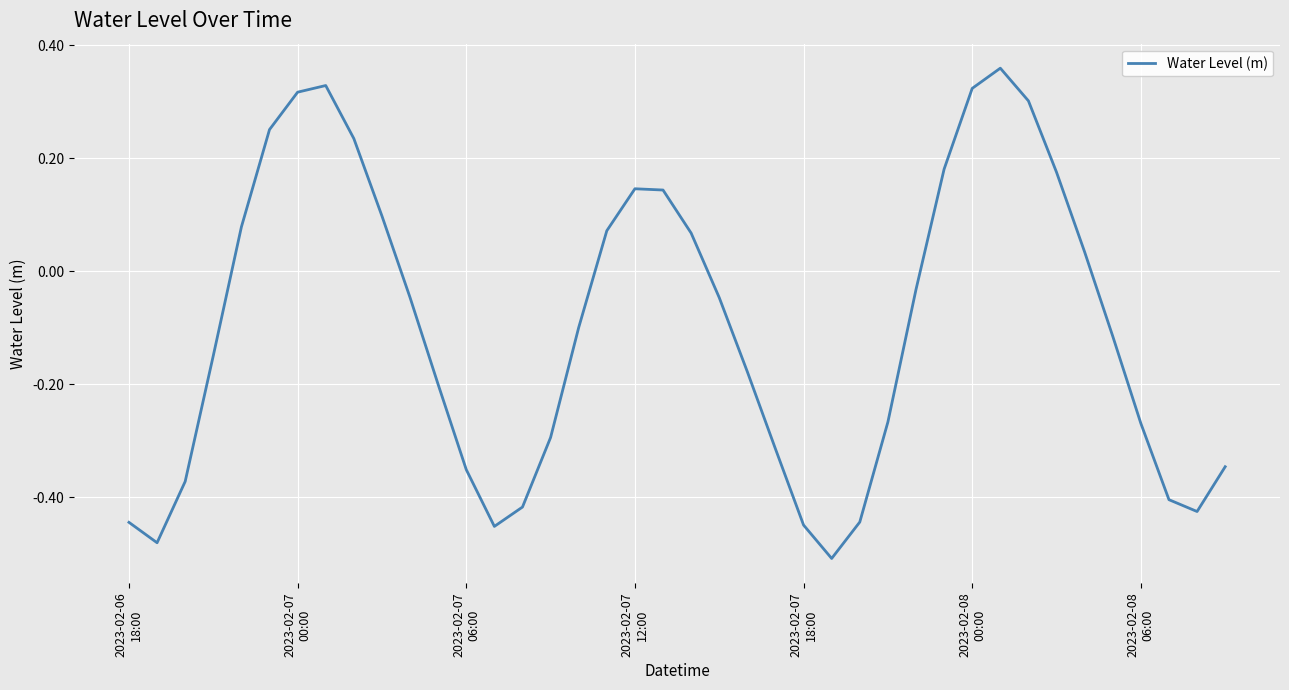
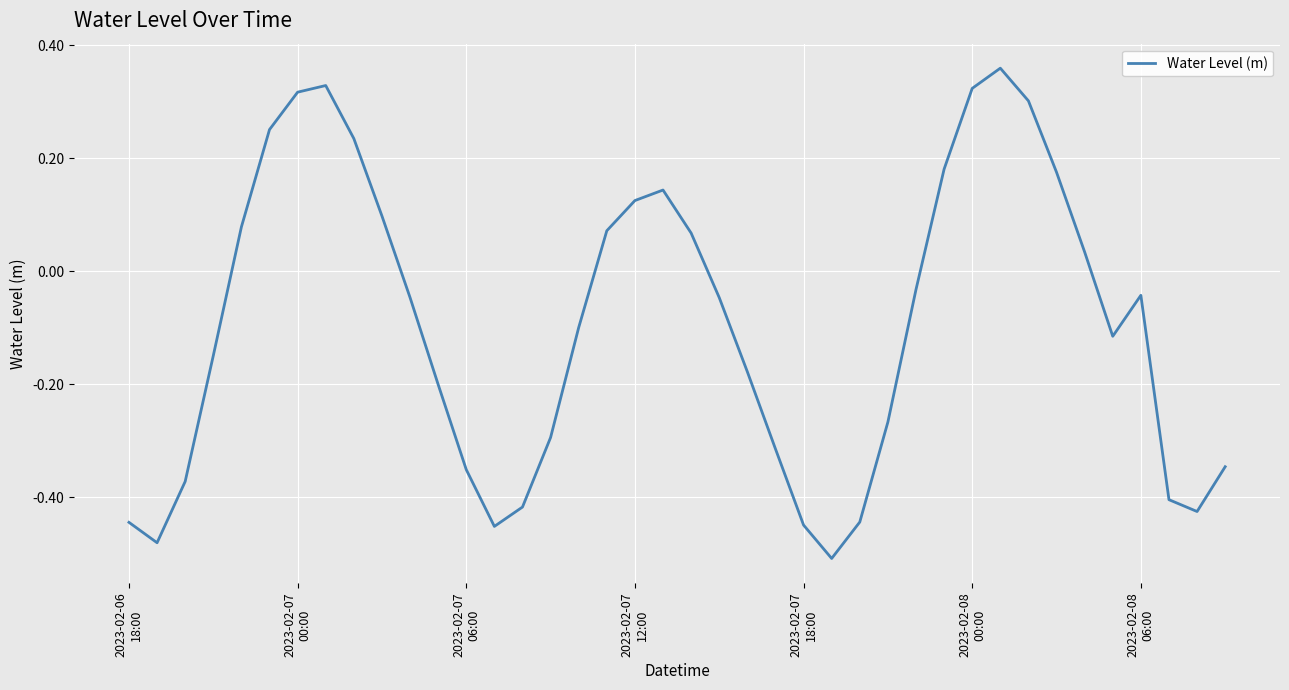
2023-02-07 12:00: 0.15 -> 0.12
2023-02-08 06:00: -0.27 -> -0.04
